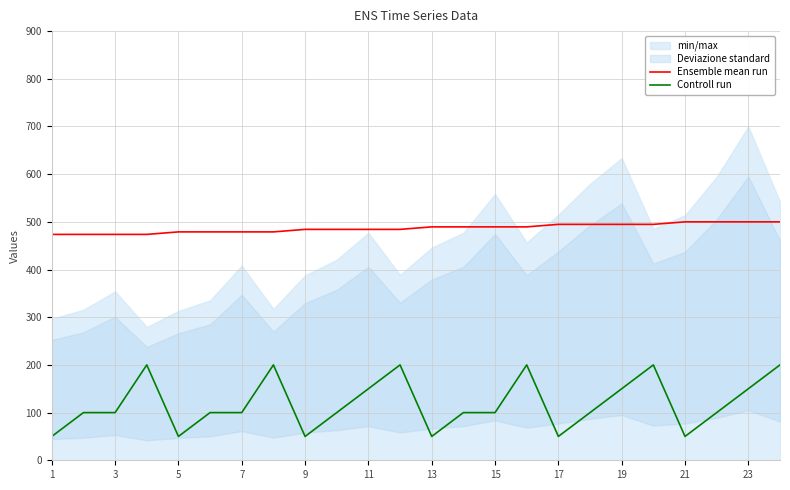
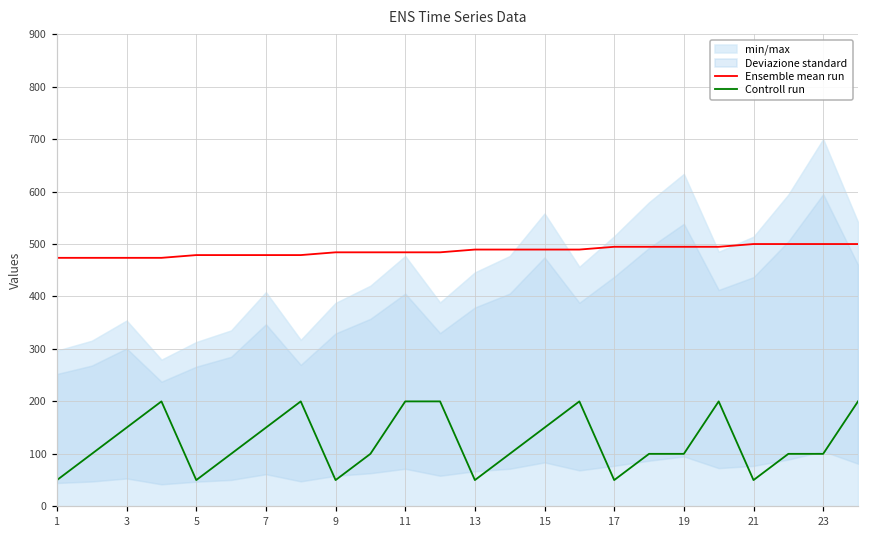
Controll run, 3: 100 -> 150
Controll run, 7: 100 -> 150
Controll run, 11: 150 -> 200
Controll run, 15: 100 -> 150
Controll run, 19: 150 -> 100
Controll run, 23: 150 -> 100
